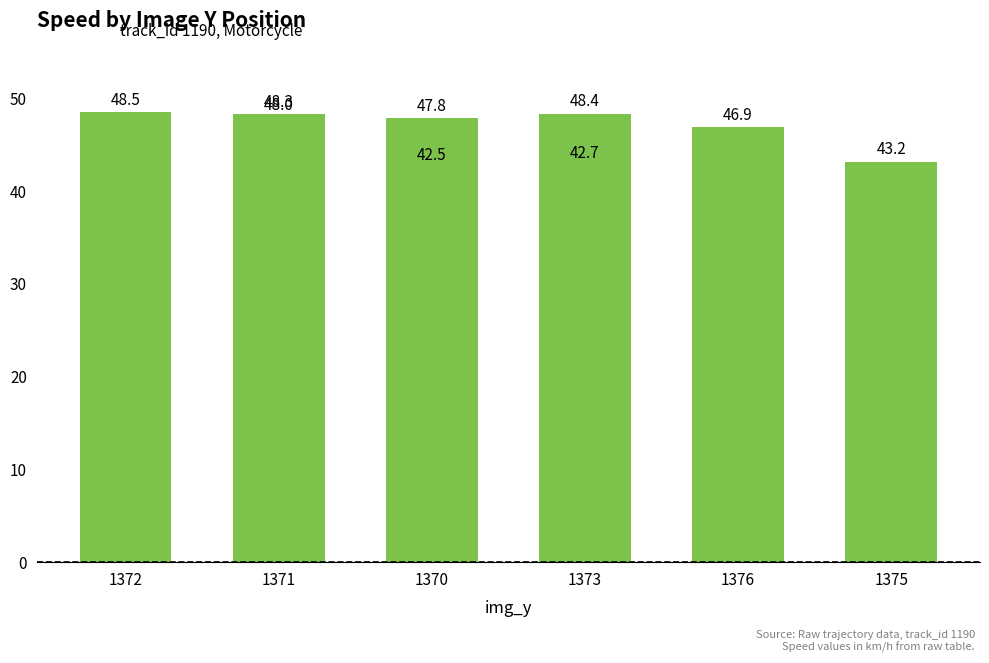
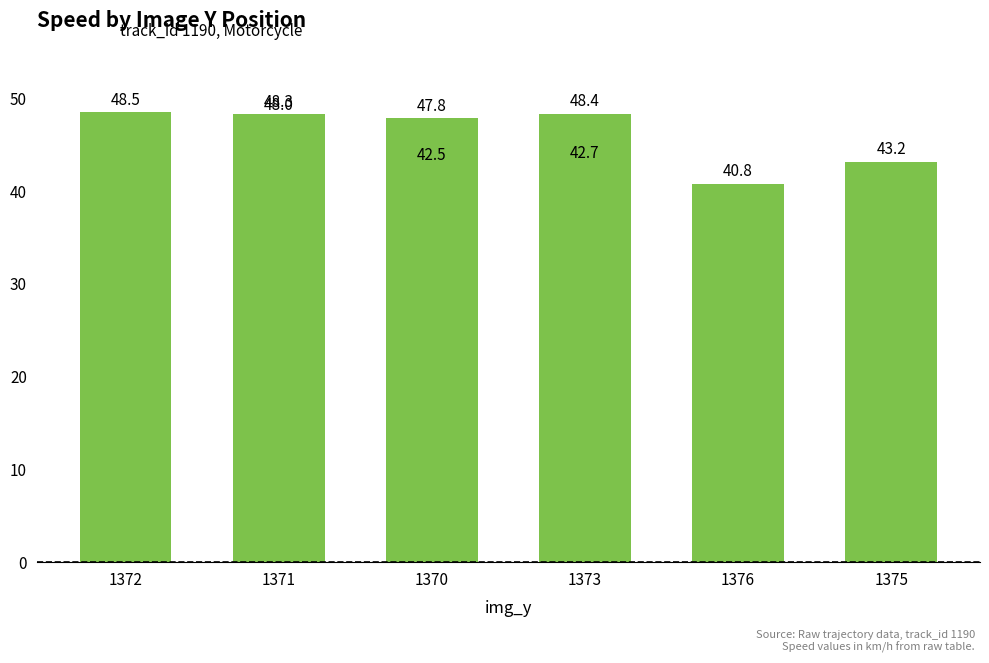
1376: 46.9 -> 40.8
